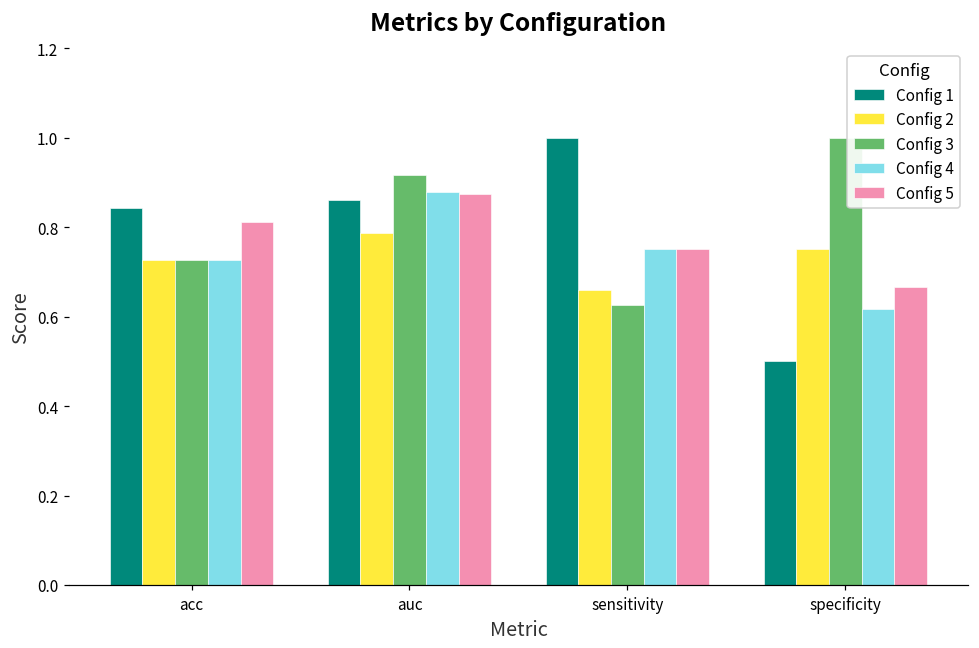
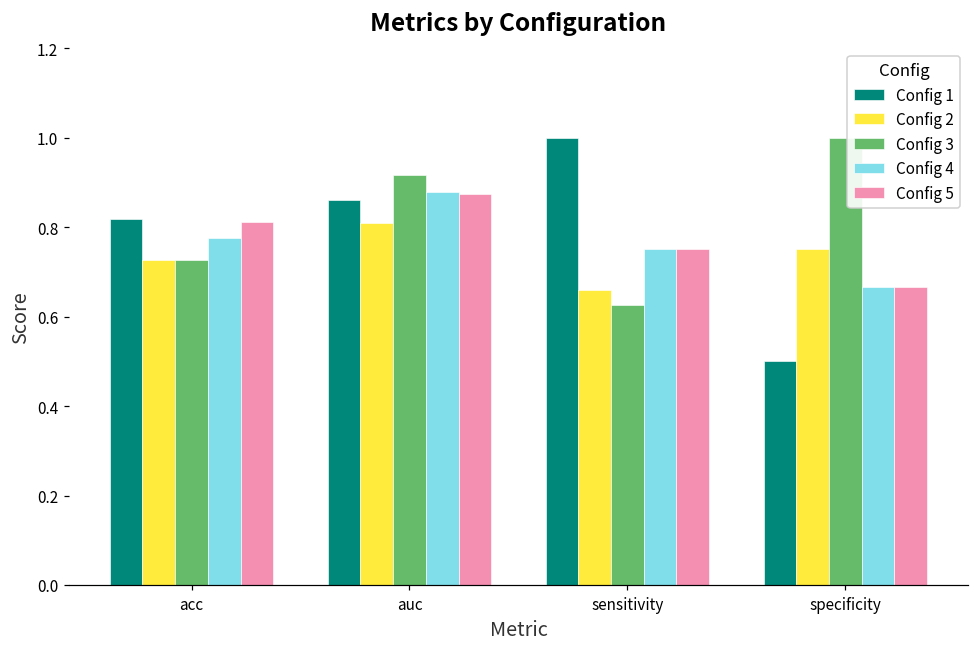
Config 1, acc: 0.84 -> 0.82
Config 4, acc: 0.73 -> 0.78
Config 2, auc: 0.79 -> 0.81
Config 4, specificity: 0.62 -> 0.67
